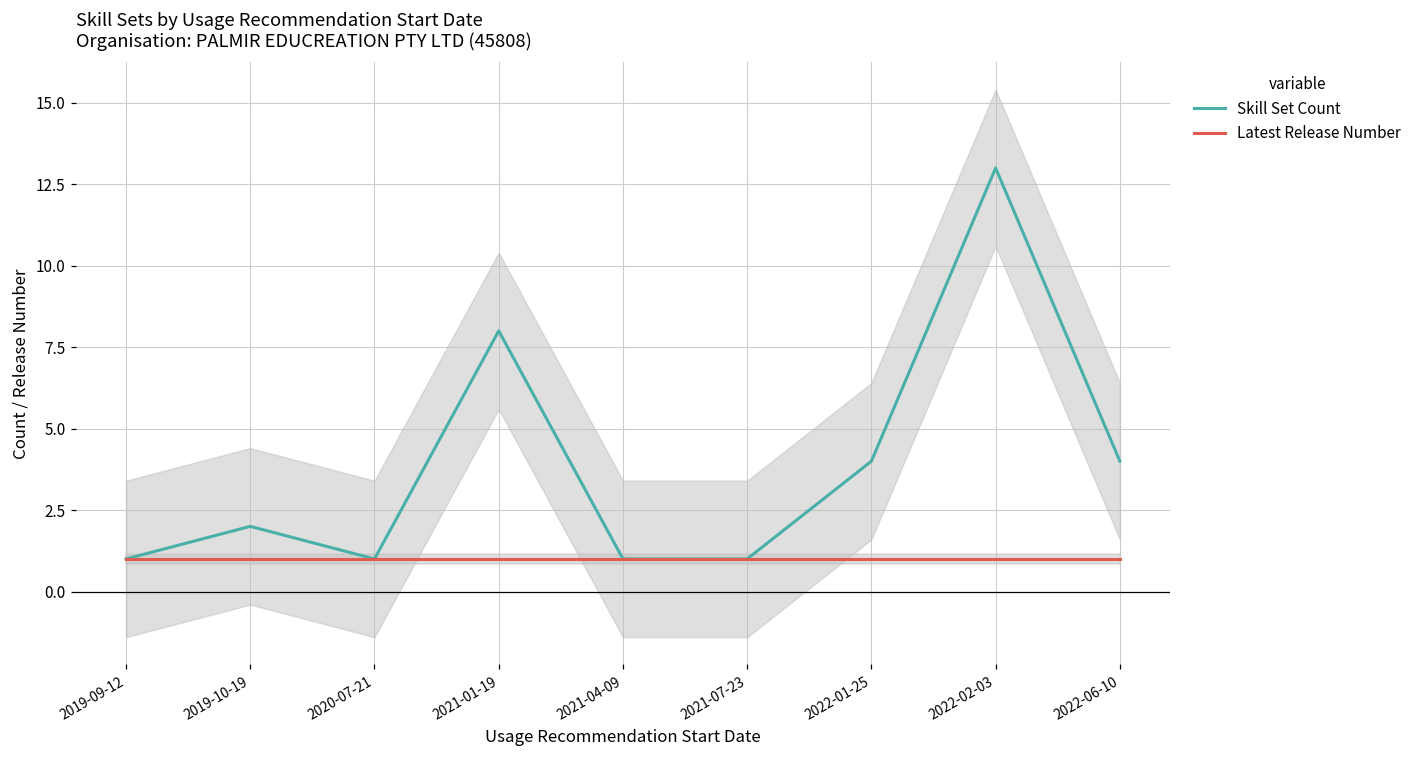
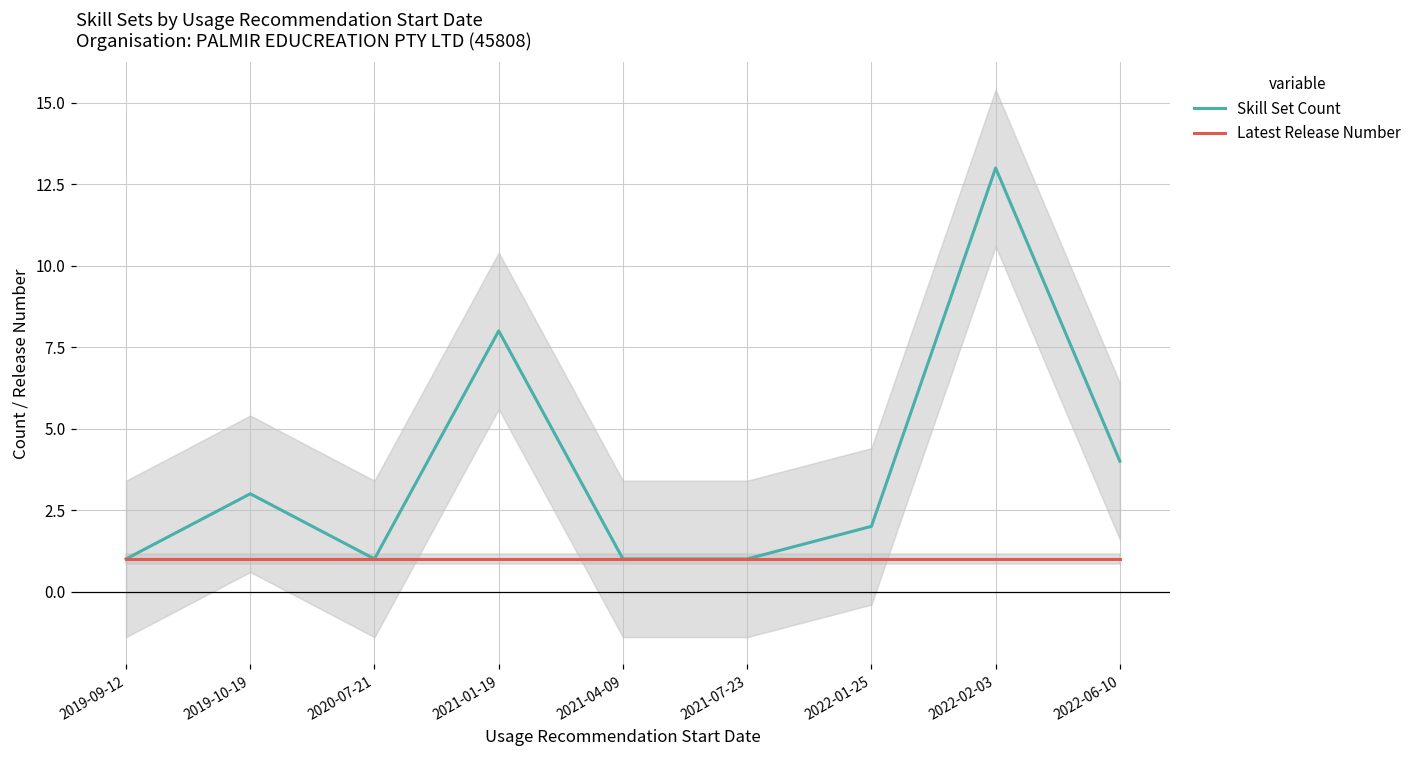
Skill Set Count, 2019-10-19: 2 -> 3
Skill Set Count, 2022-01-25: 4 -> 2
